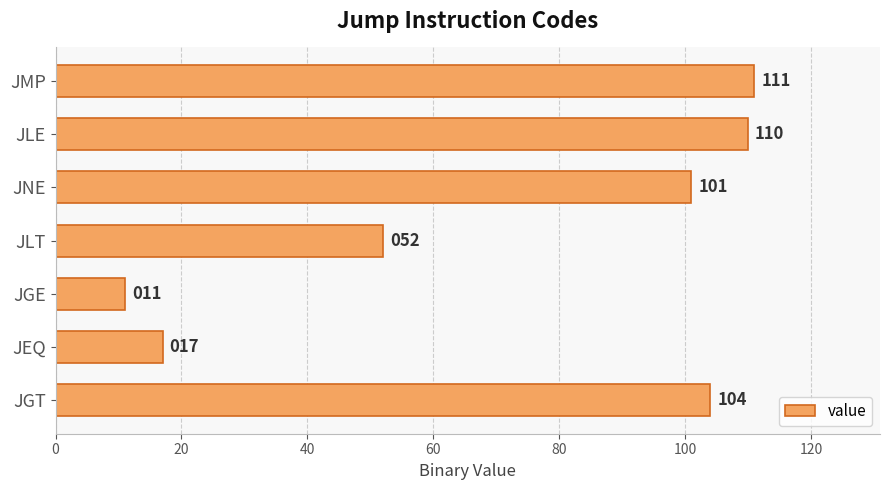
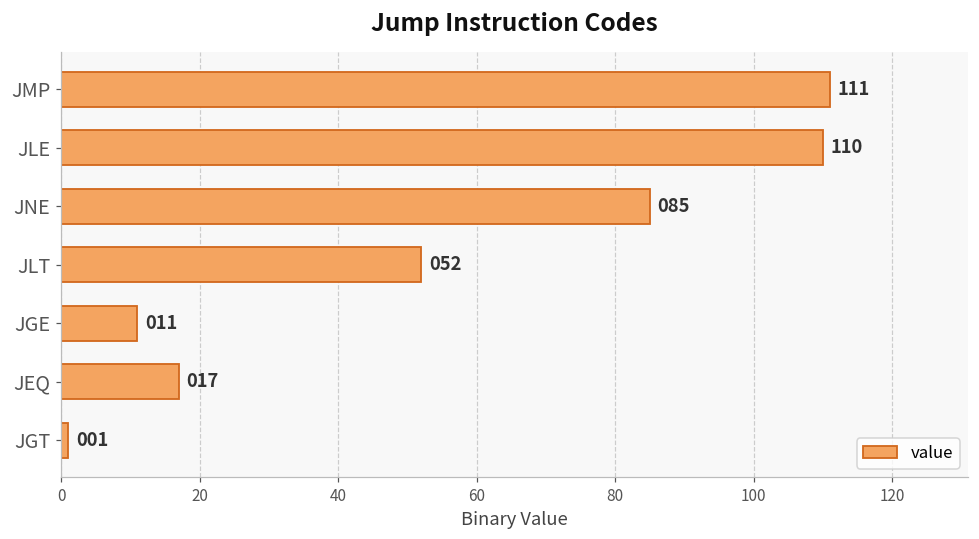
JNE: 101 -> 085
JGT: 104 -> 001
